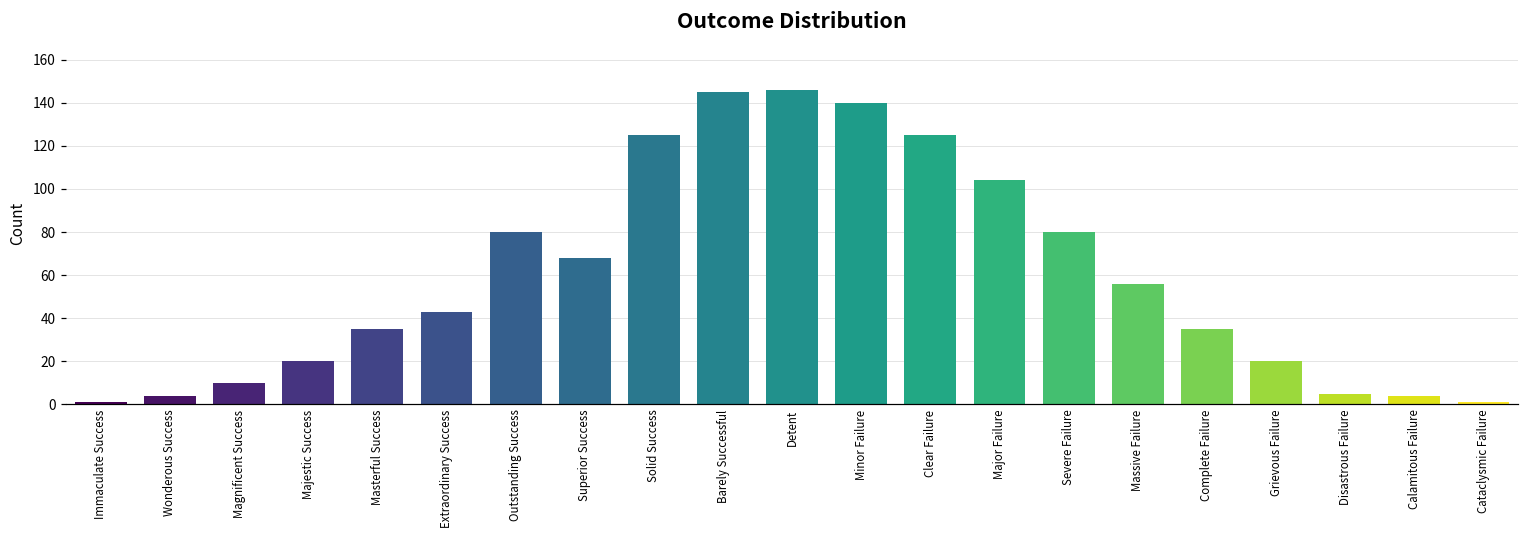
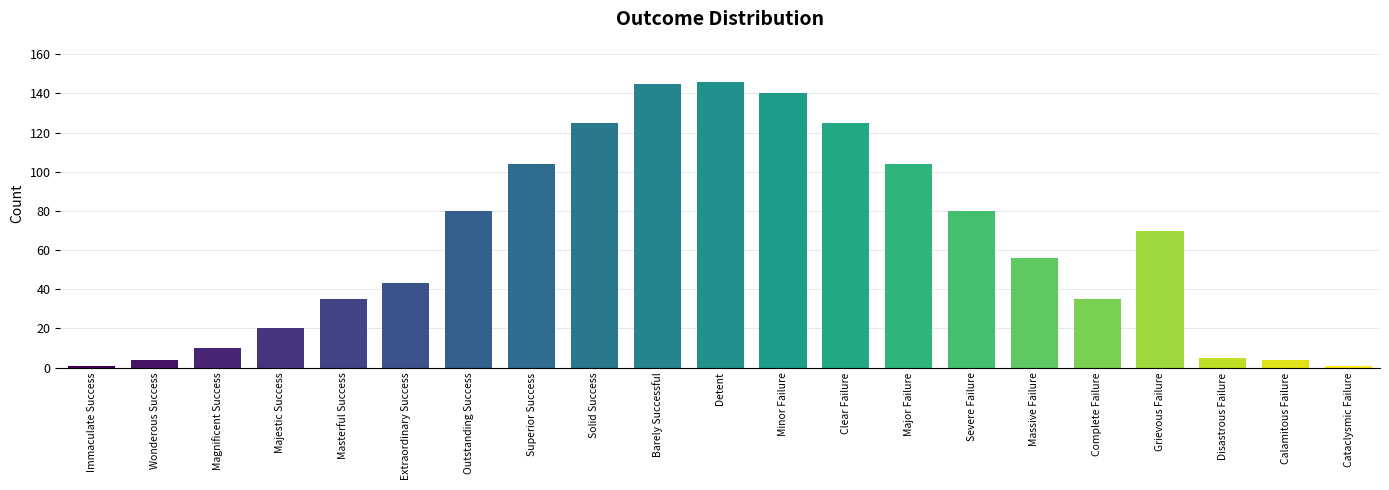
Superior Success: 68 -> 104
Grievous Failure: 20 -> 70
